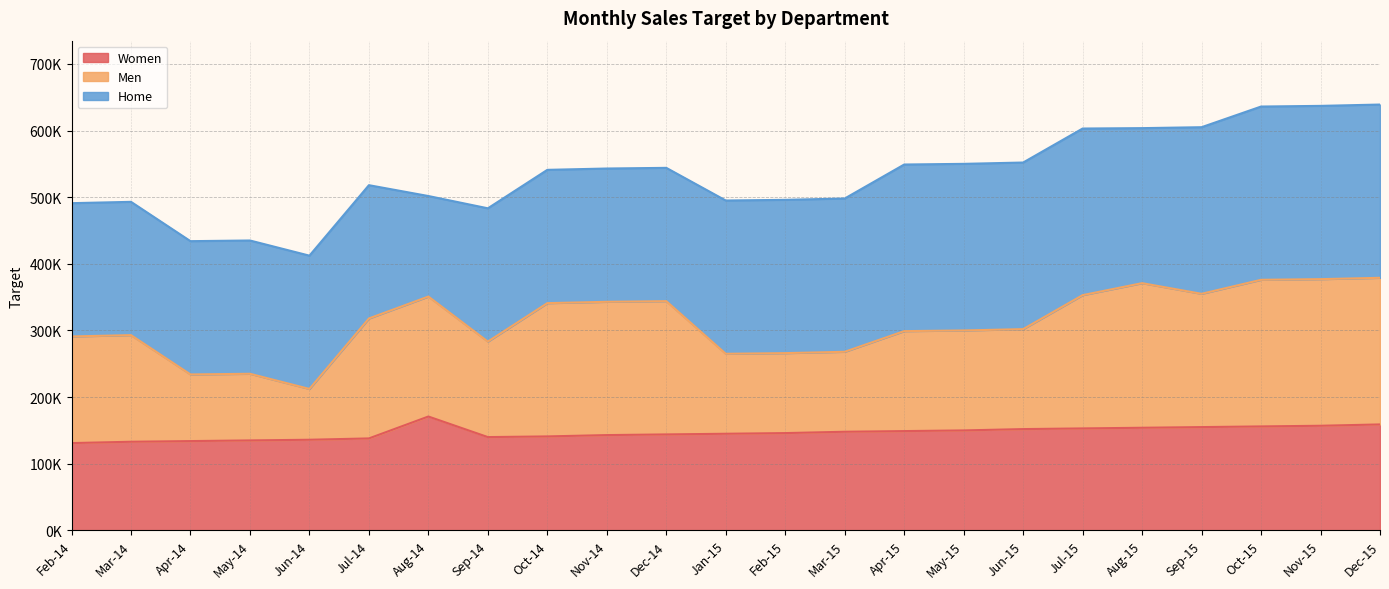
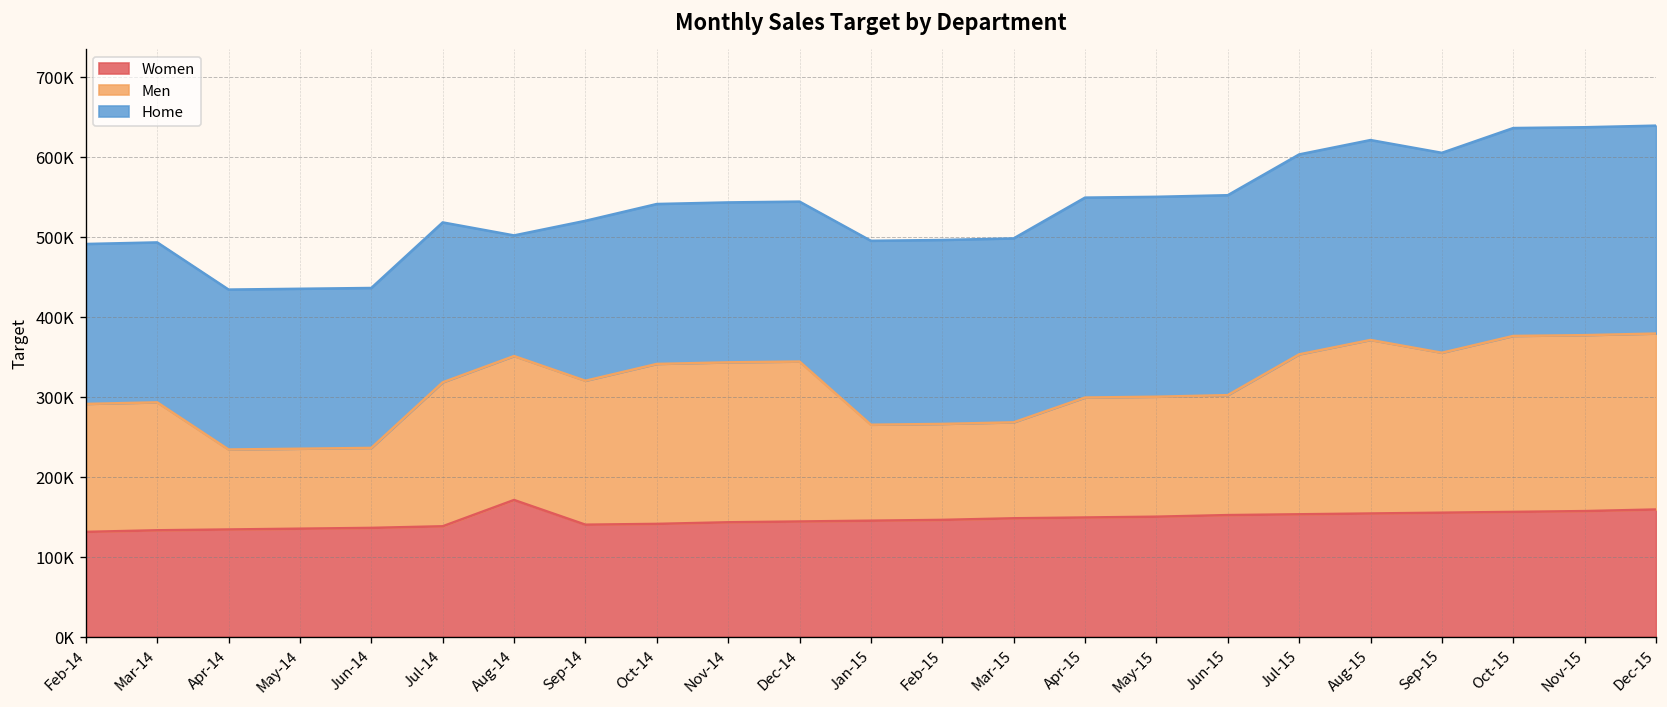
Men, Jun-14: 80000 -> 100000
Men, Sep-14: 140000 -> 180000
Home, Aug-15: 230000 -> 250000
